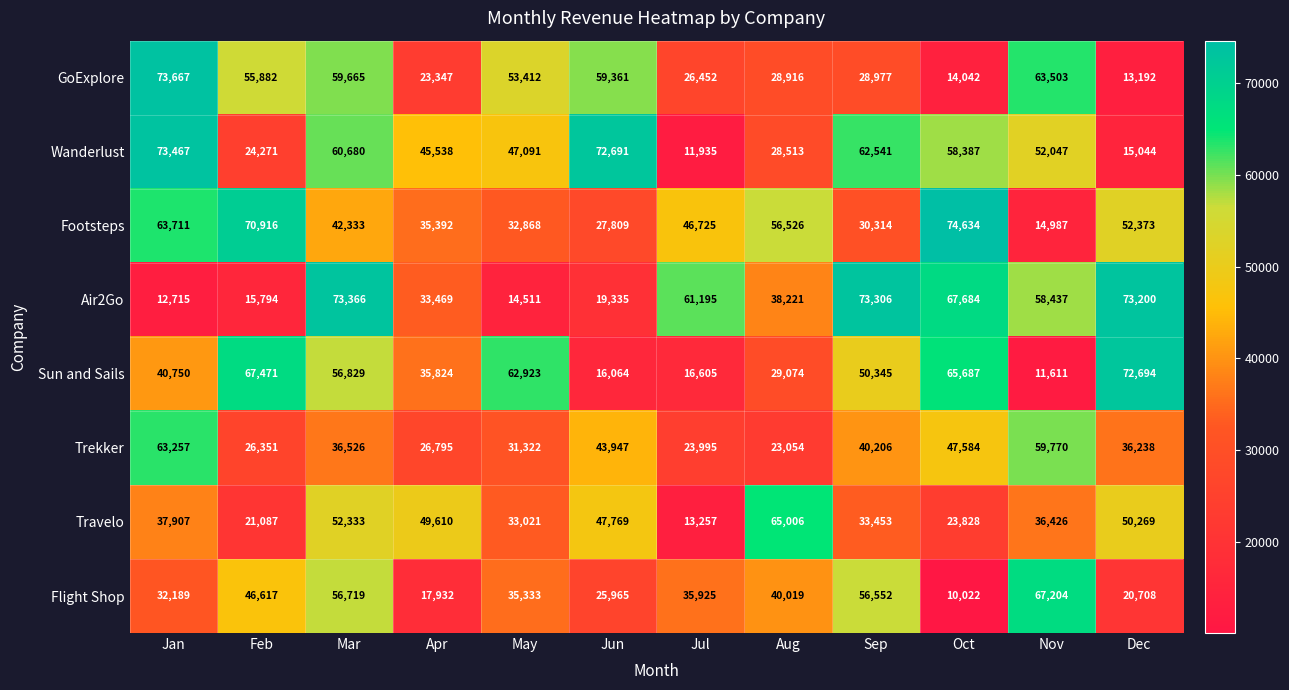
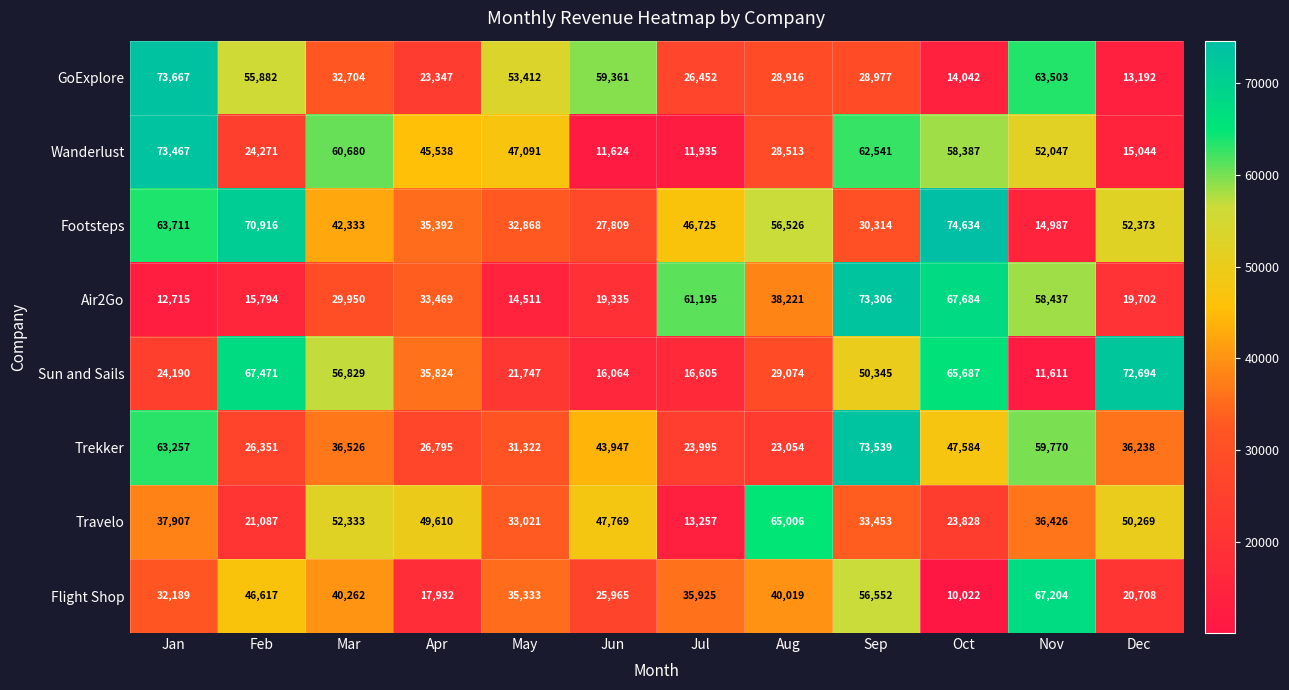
GoExplore, Mar: 59,665 -> 32,704
Wanderlust, Jun: 72,691 -> 11,624
Air2Go, Mar: 73,366 -> 29,950
Air2Go, Dec: 73,200 -> 19,702
Sun and Sails, Jan: 40,750 -> 24,190
Sun and Sails, May: 62,923 -> 21,747
Trekker, Sep: 40,206 -> 73,539
Flight Shop, Mar: 56,719 -> 40,262
